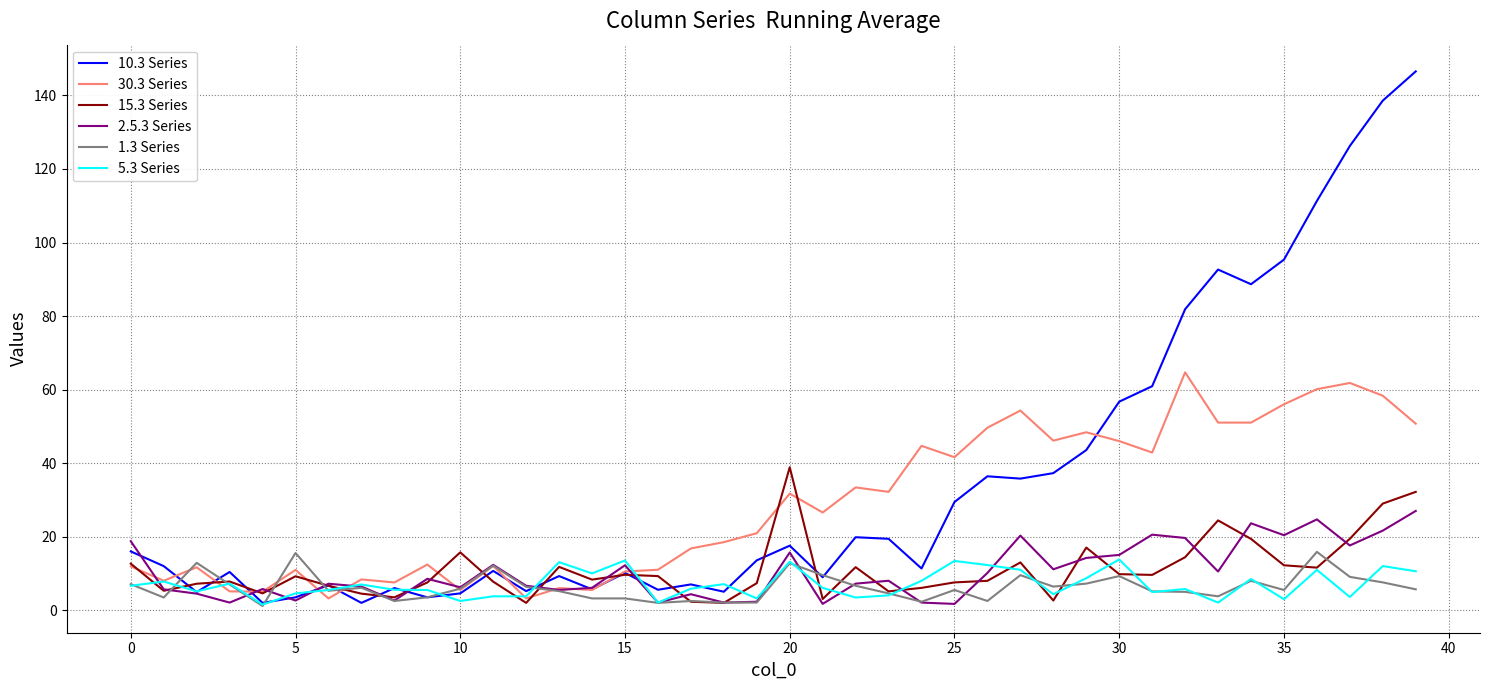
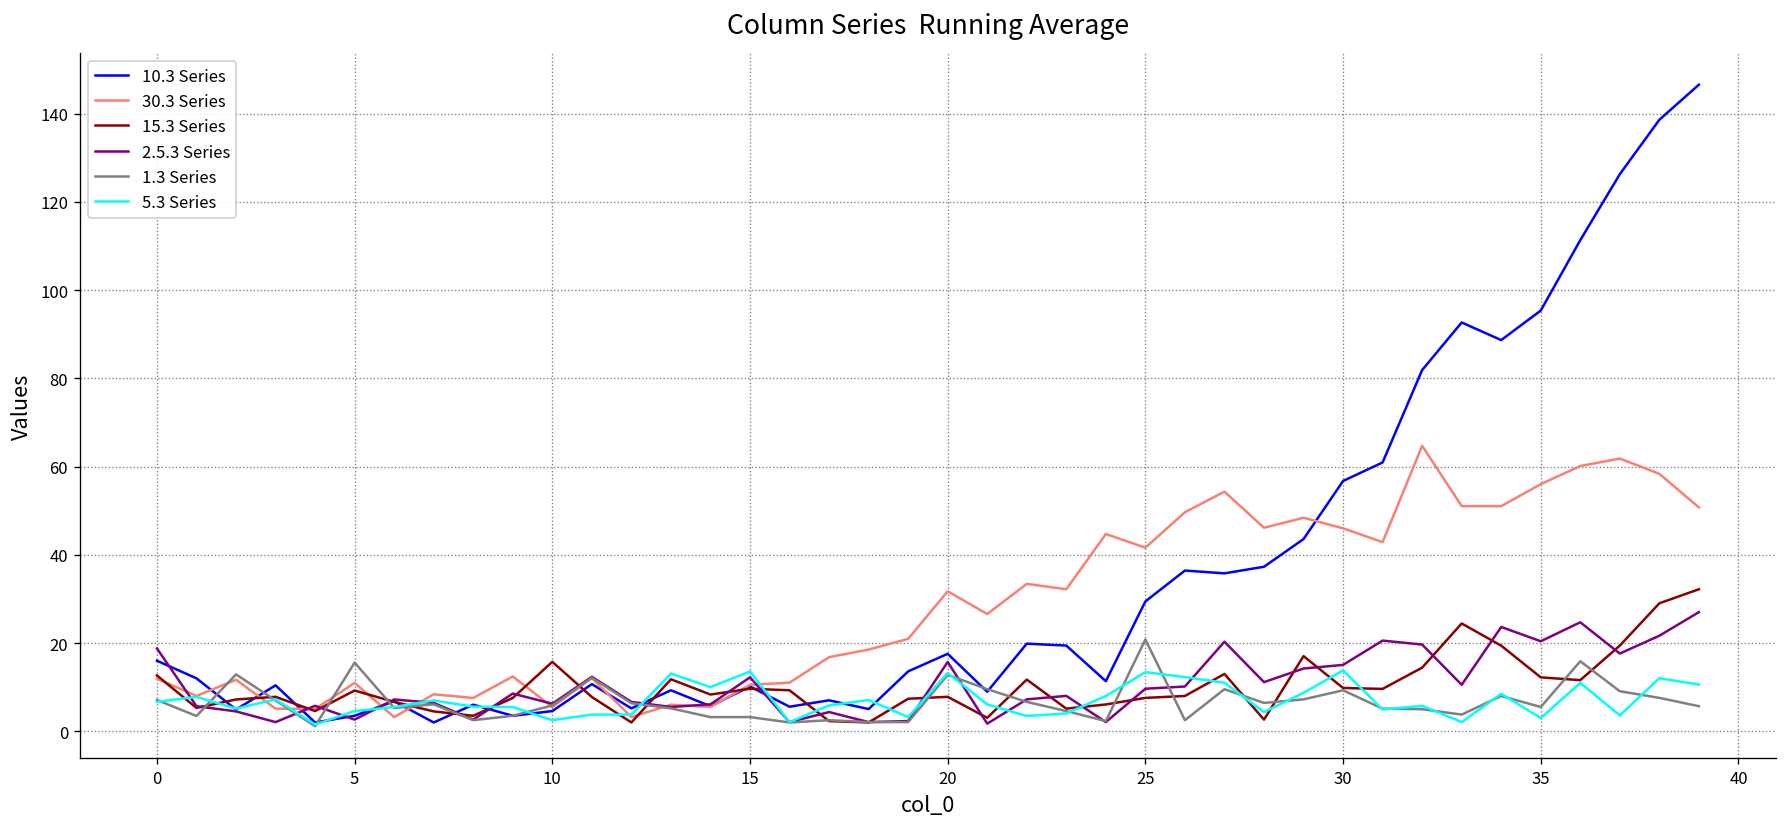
15.3 Series, 20: 39 -> 8
2.5.3 Series, 25: 2 -> 10
1.3 Series, 25: 6 -> 21
